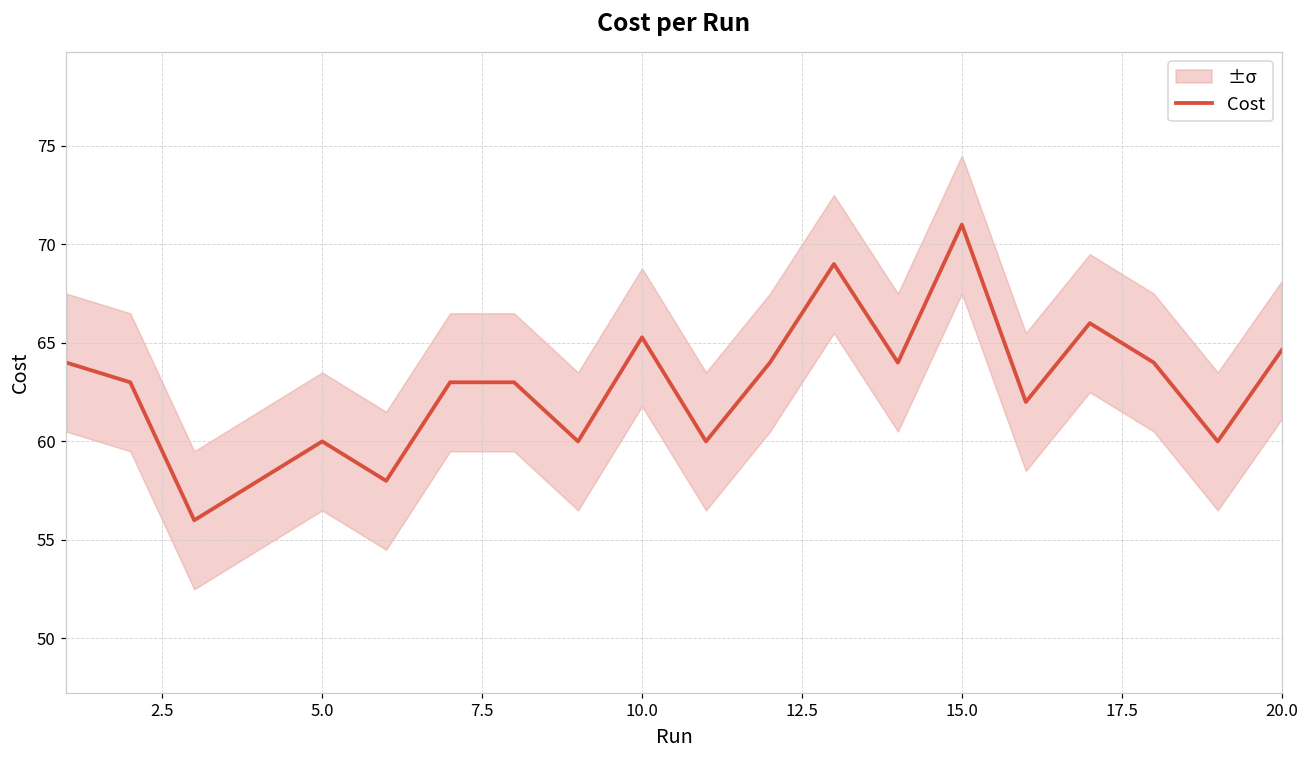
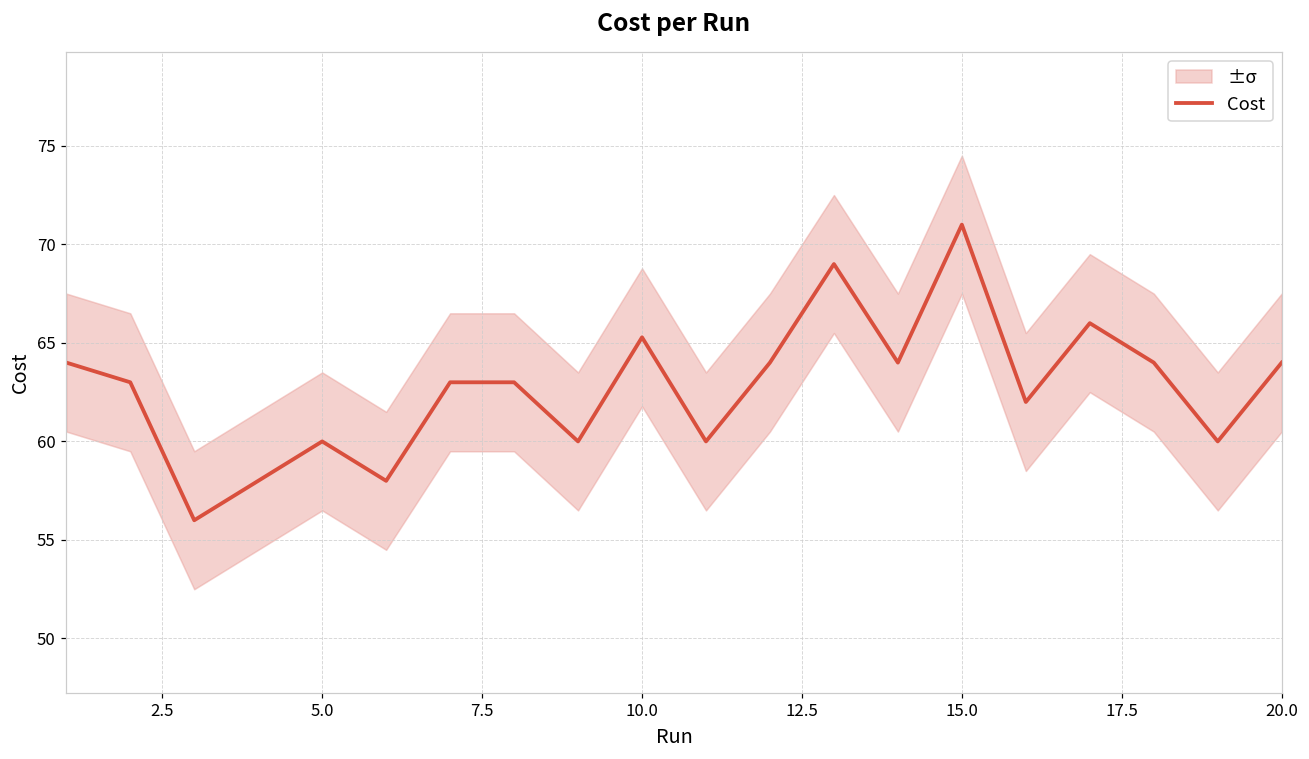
Cost, 20.0: 64.6 -> 64.0
